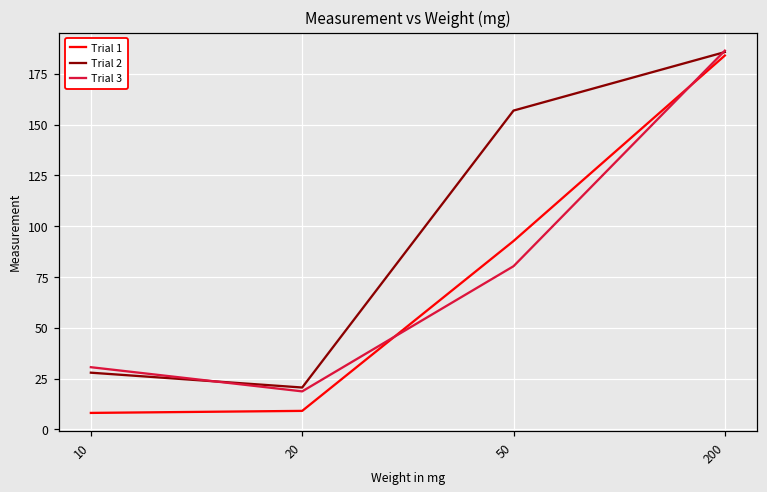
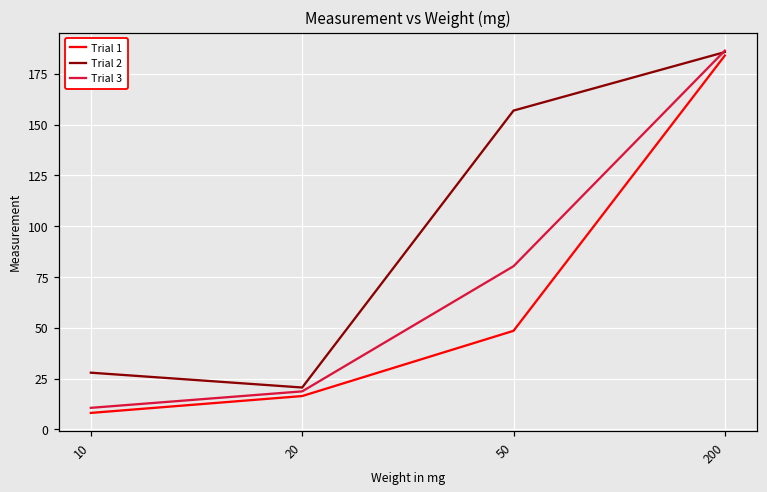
Trial 3, 10: 31 -> 11
Trial 1, 20: 9 -> 16
Trial 1, 50: 93 -> 49
